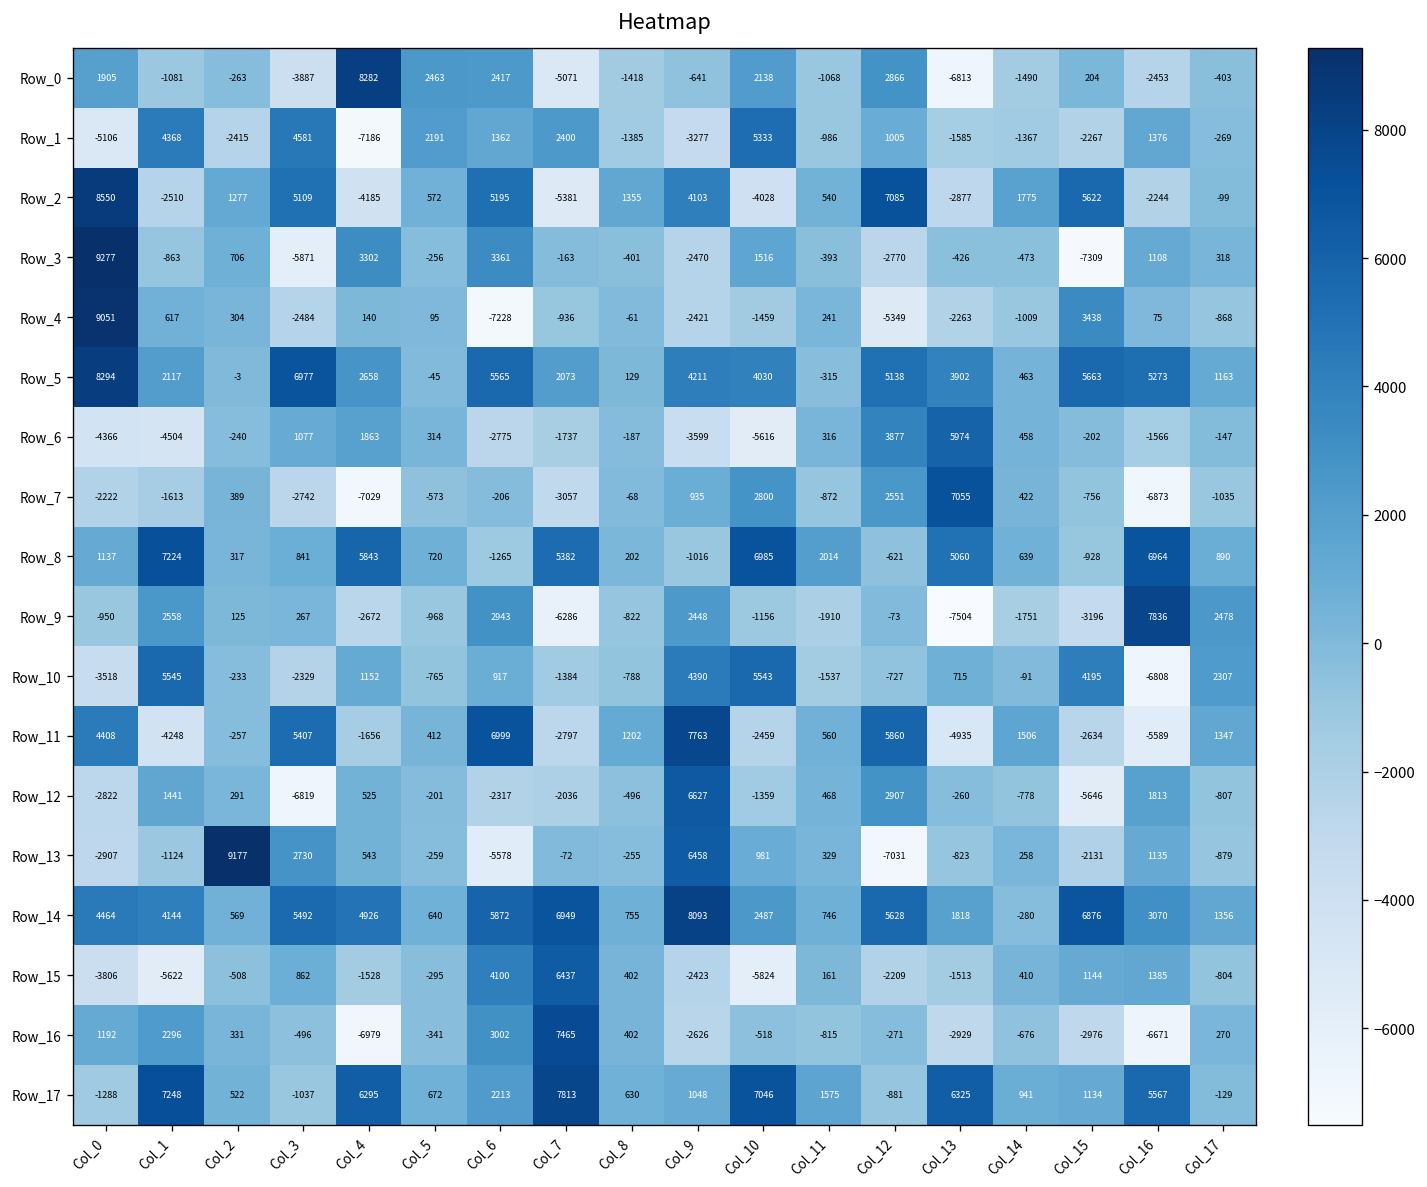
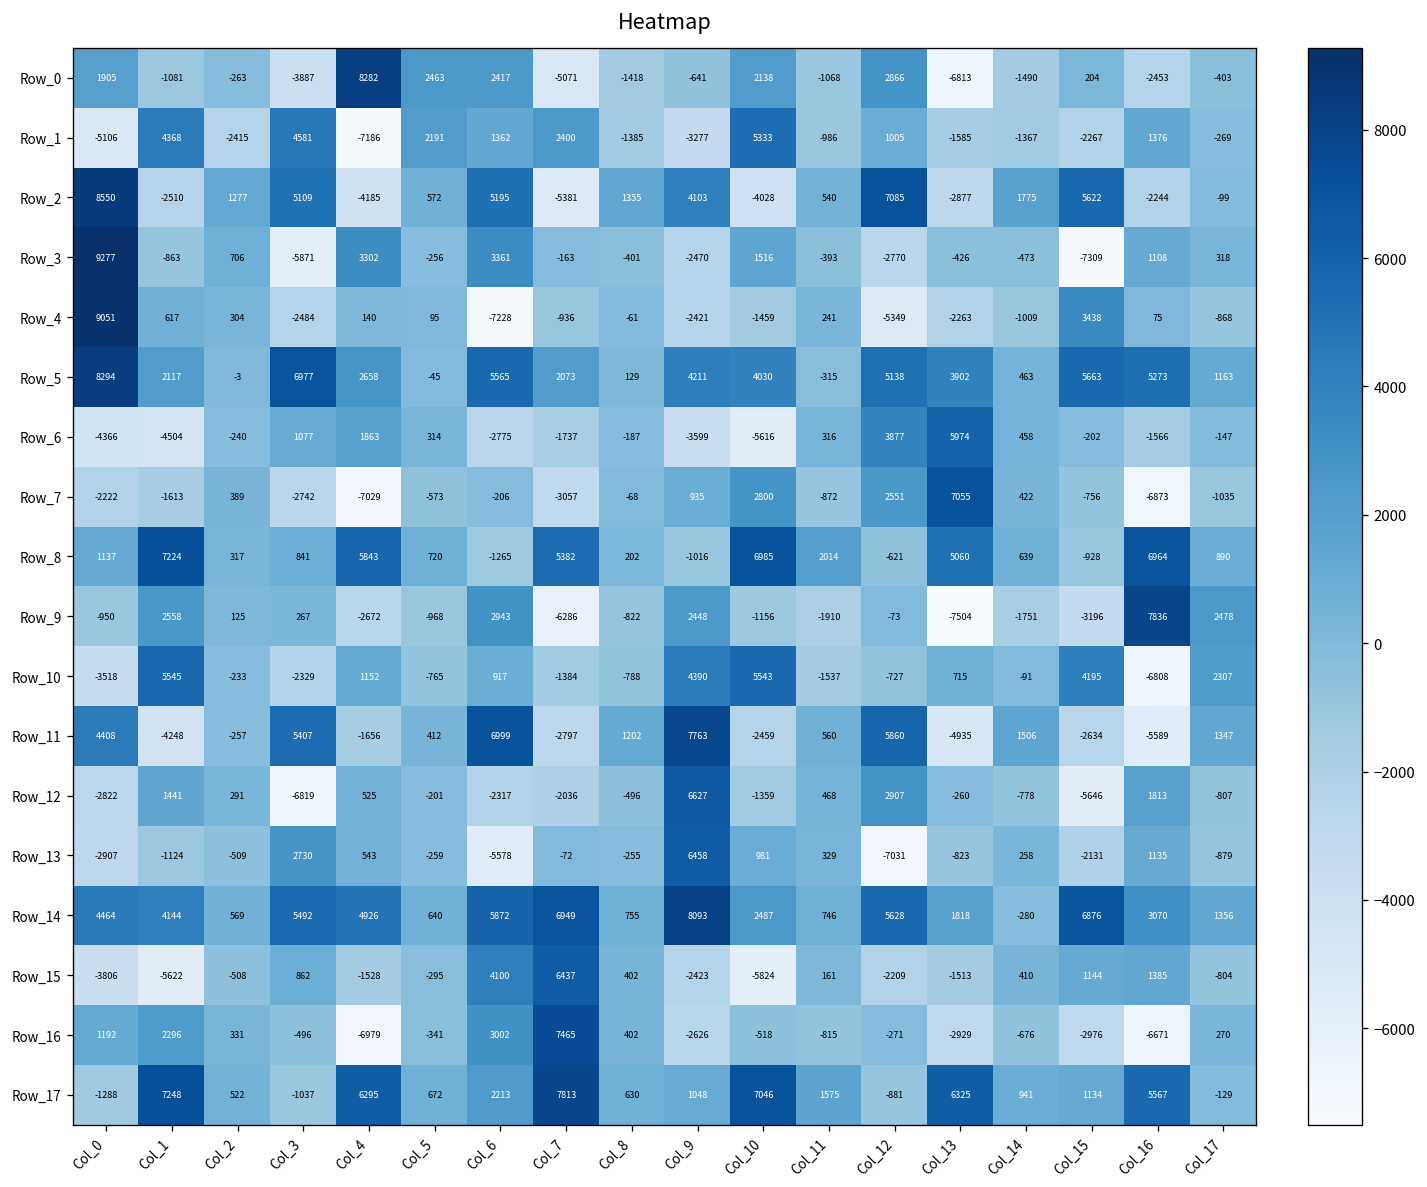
Row_13, Col_2: 9177 -> -509
